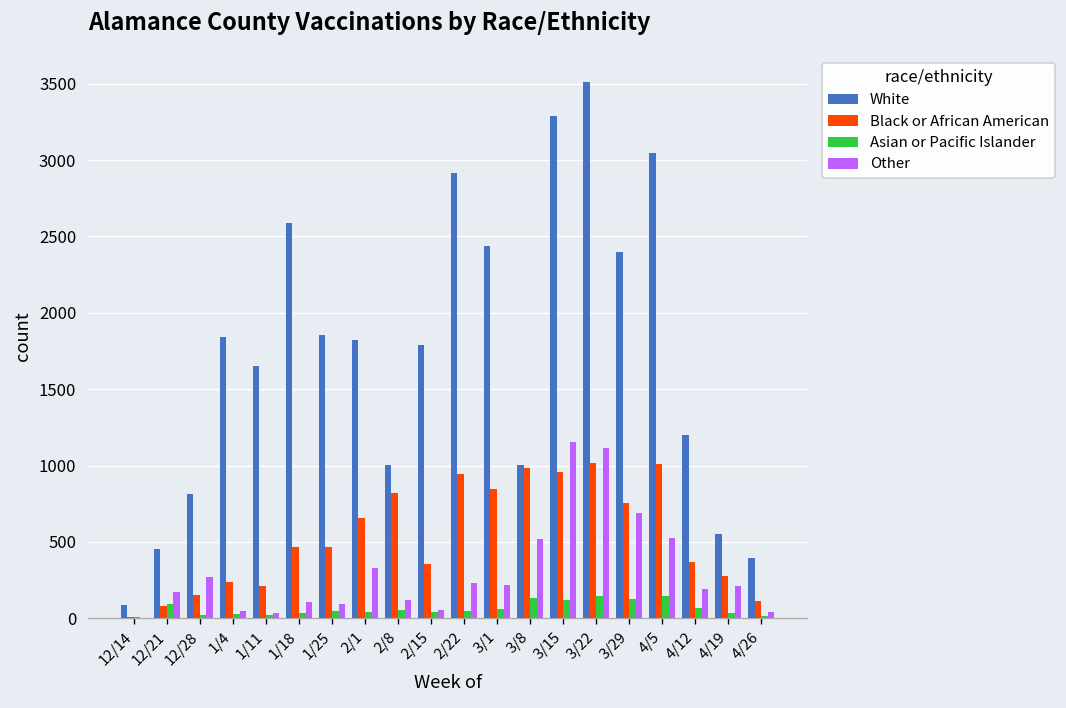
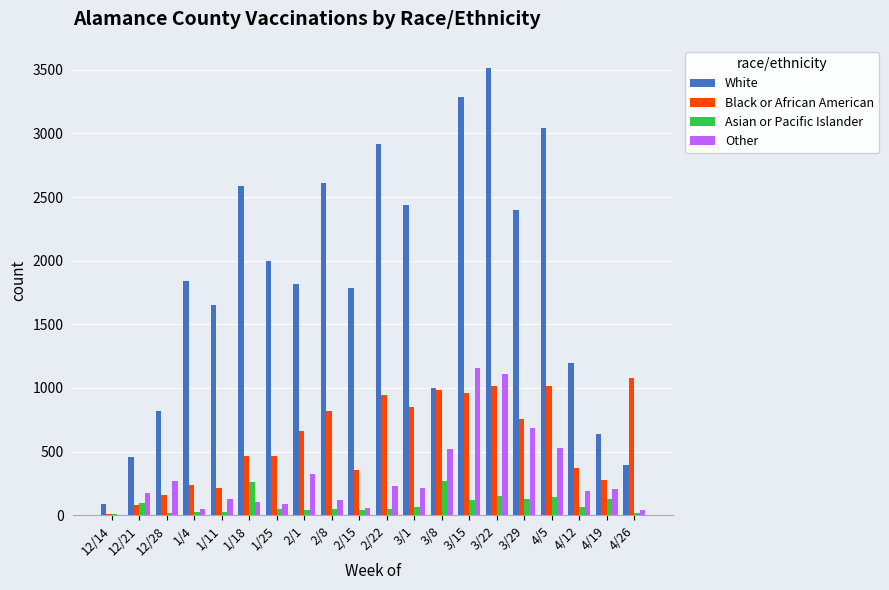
Other, 1/11: 40 -> 120
Asian or Pacific Islander, 1/18: 40 -> 260
White, 1/25: 1860 -> 2000
White, 2/8: 1000 -> 2610
Asian or Pacific Islander, 3/8: 130 -> 270
White, 4/19: 560 -> 640
Asian or Pacific Islander, 4/19: 40 -> 130
Black or African American, 4/26: 120 -> 1080
